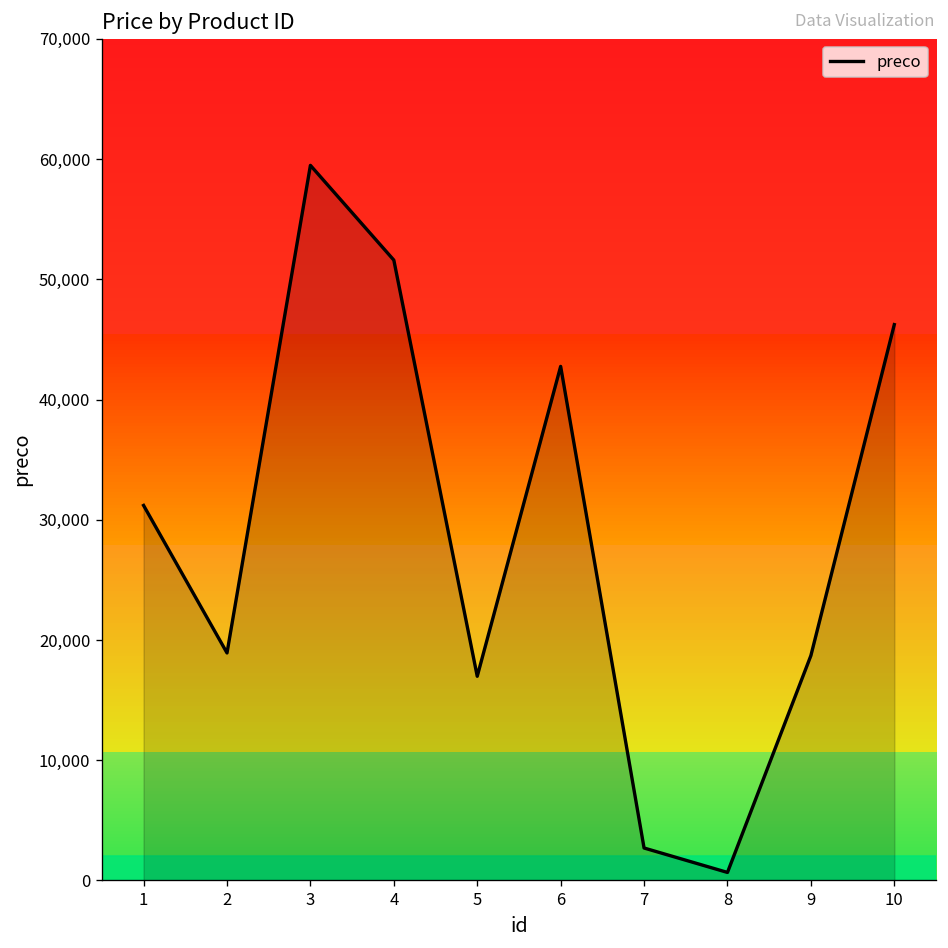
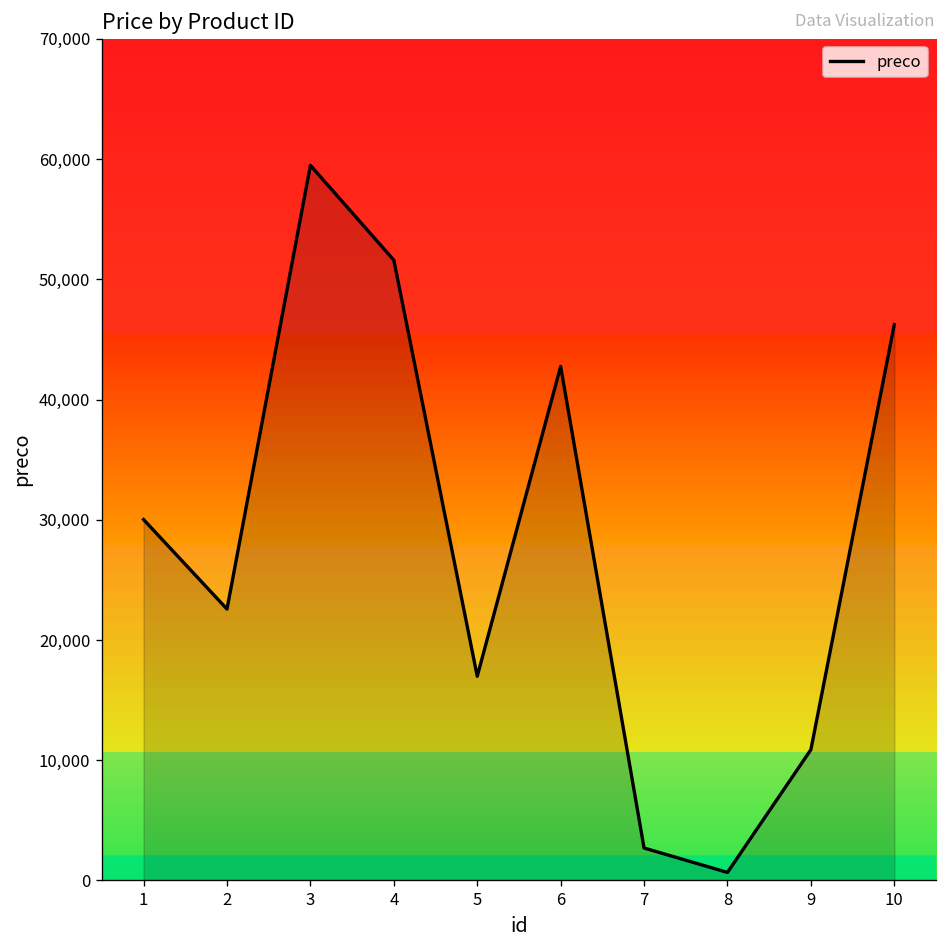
1: 31,200 -> 30,000
2: 18,900 -> 22,600
9: 18,700 -> 10,900
